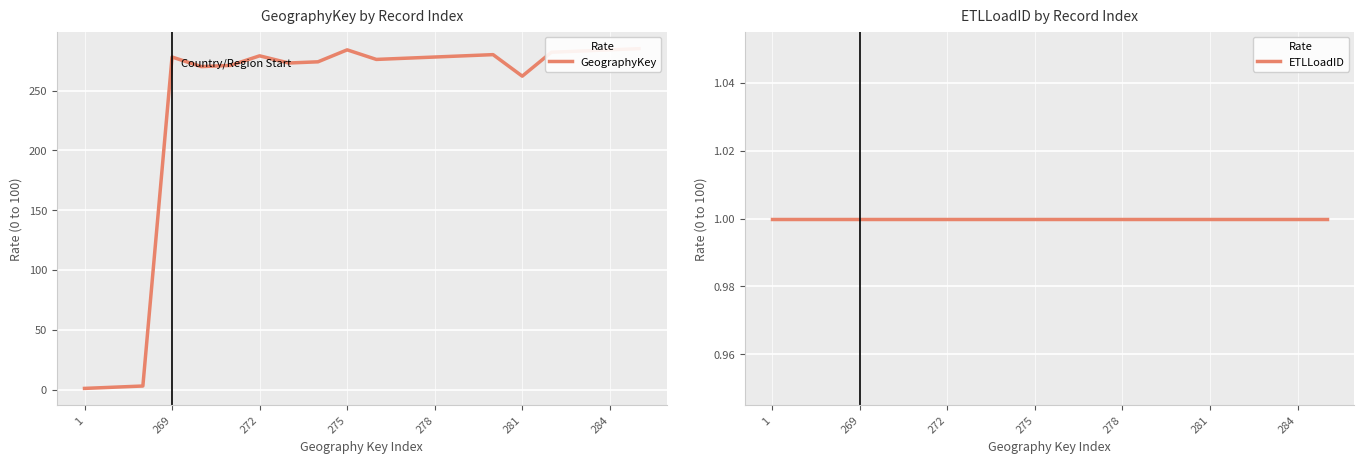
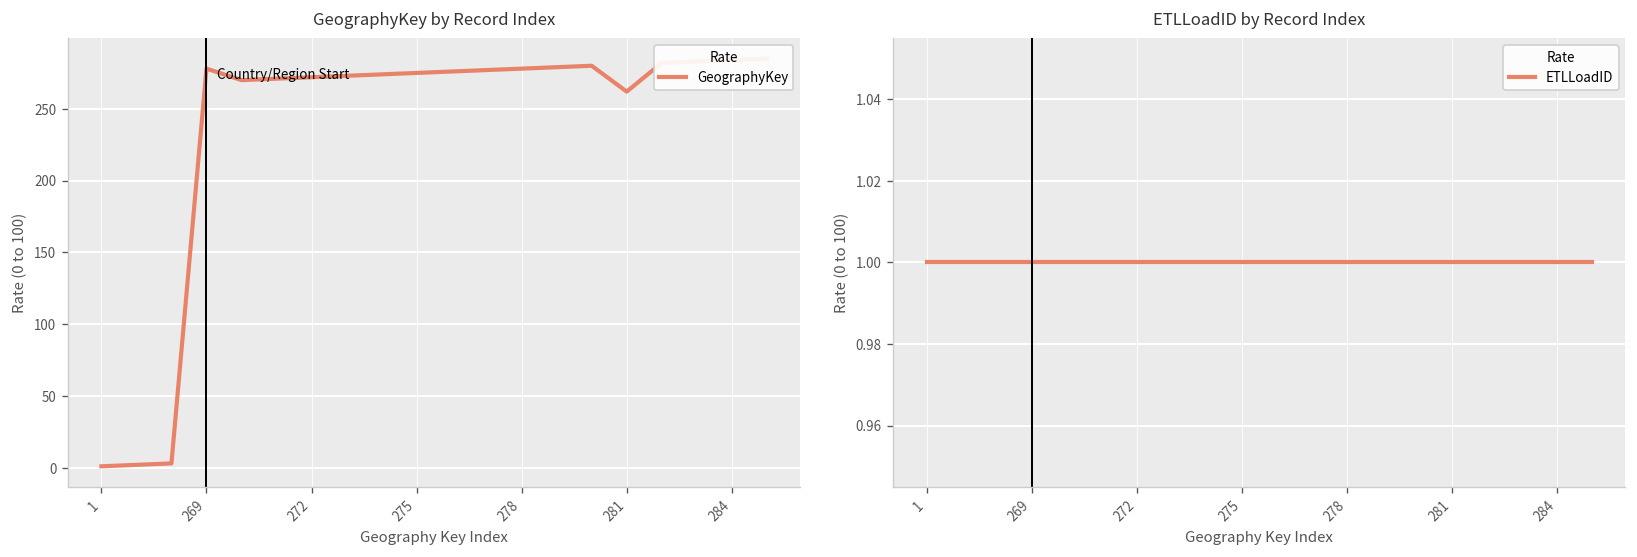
GeographyKey by Record Index, 272: 279 -> 272
GeographyKey by Record Index, 275: 284 -> 275
